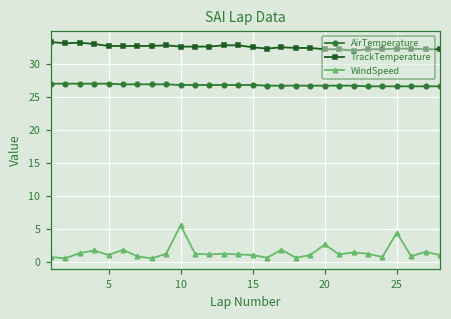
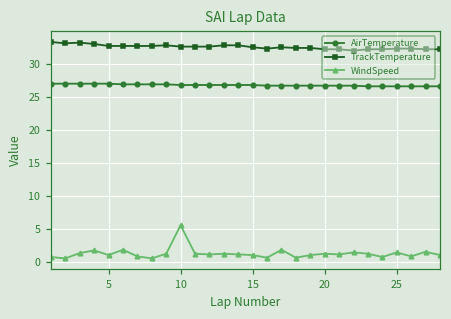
WindSpeed, 20: 3 -> 1
WindSpeed, 25: 5 -> 2
